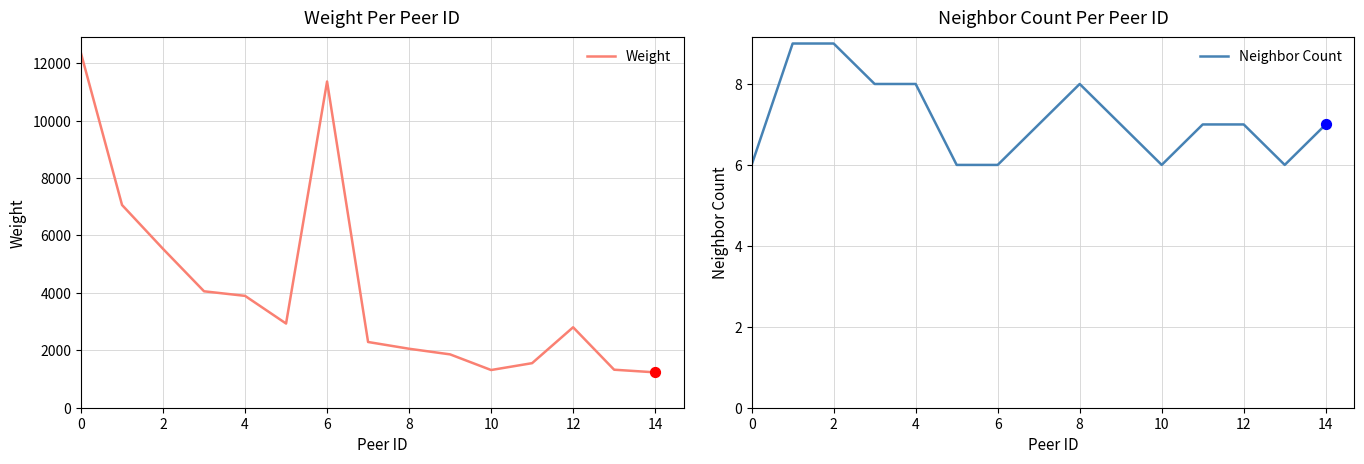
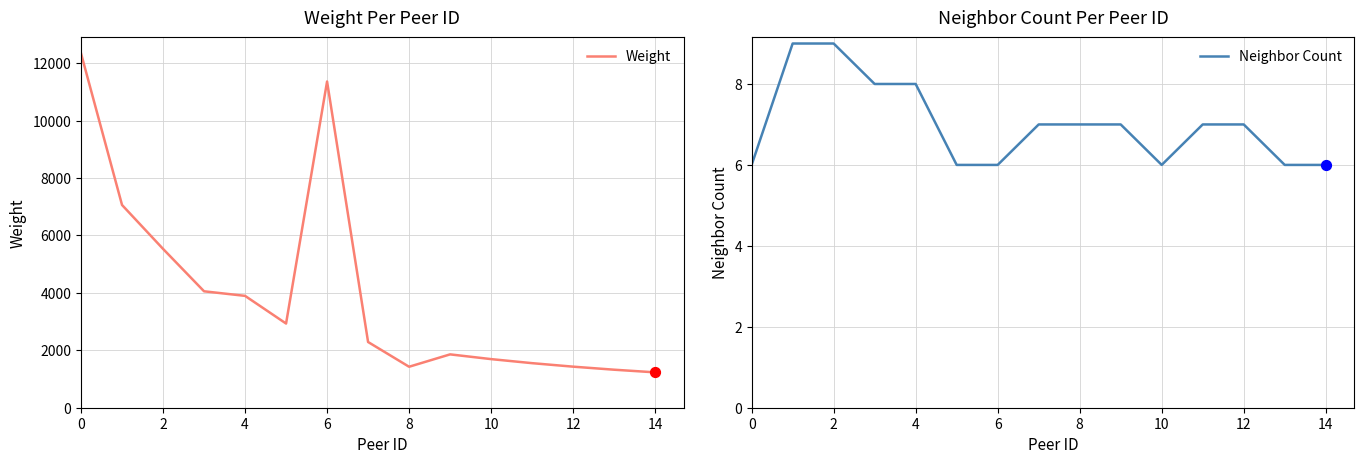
Weight Per Peer ID, Weight, 8: 2100 -> 1400
Weight Per Peer ID, Weight, 10: 1300 -> 1700
Weight Per Peer ID, Weight, 12: 2800 -> 1400
Neighbor Count Per Peer ID, Neighbor Count, 8: 8 -> 7
Neighbor Count Per Peer ID, Neighbor Count, 14: 7 -> 6
